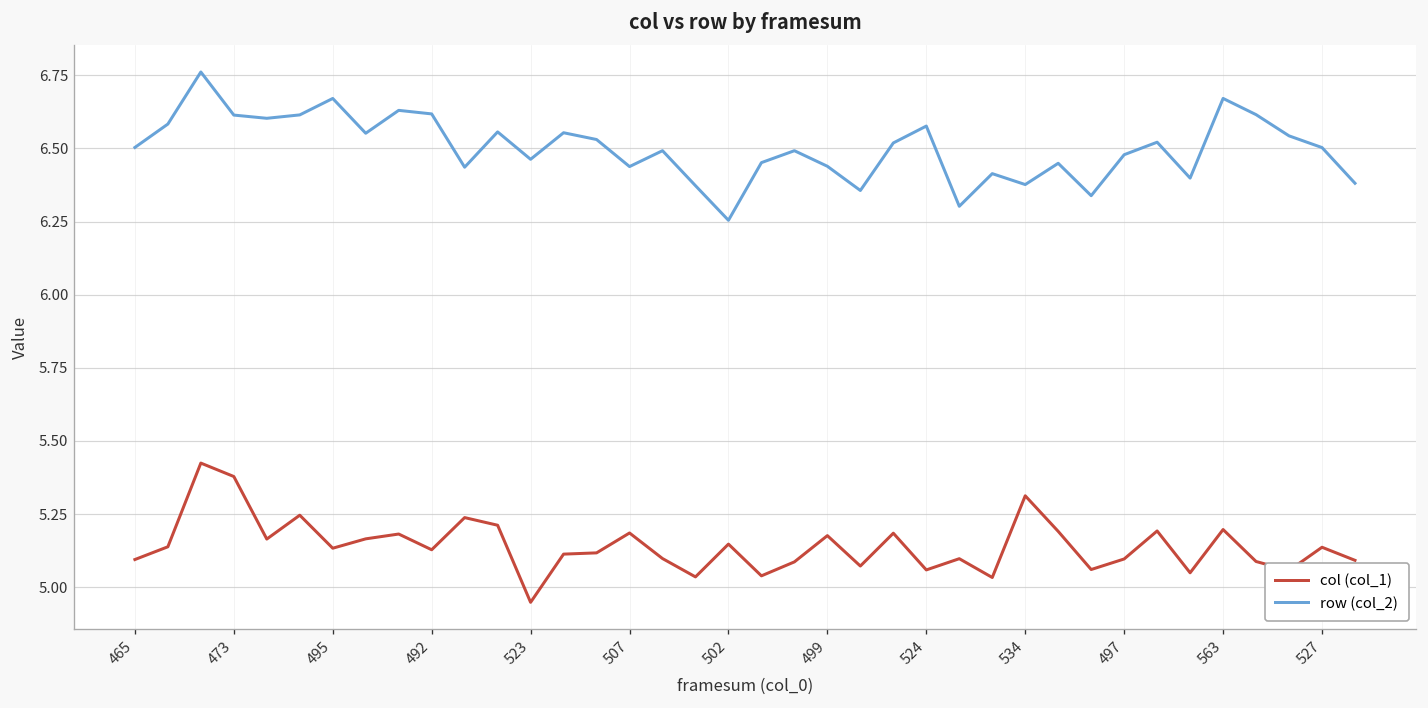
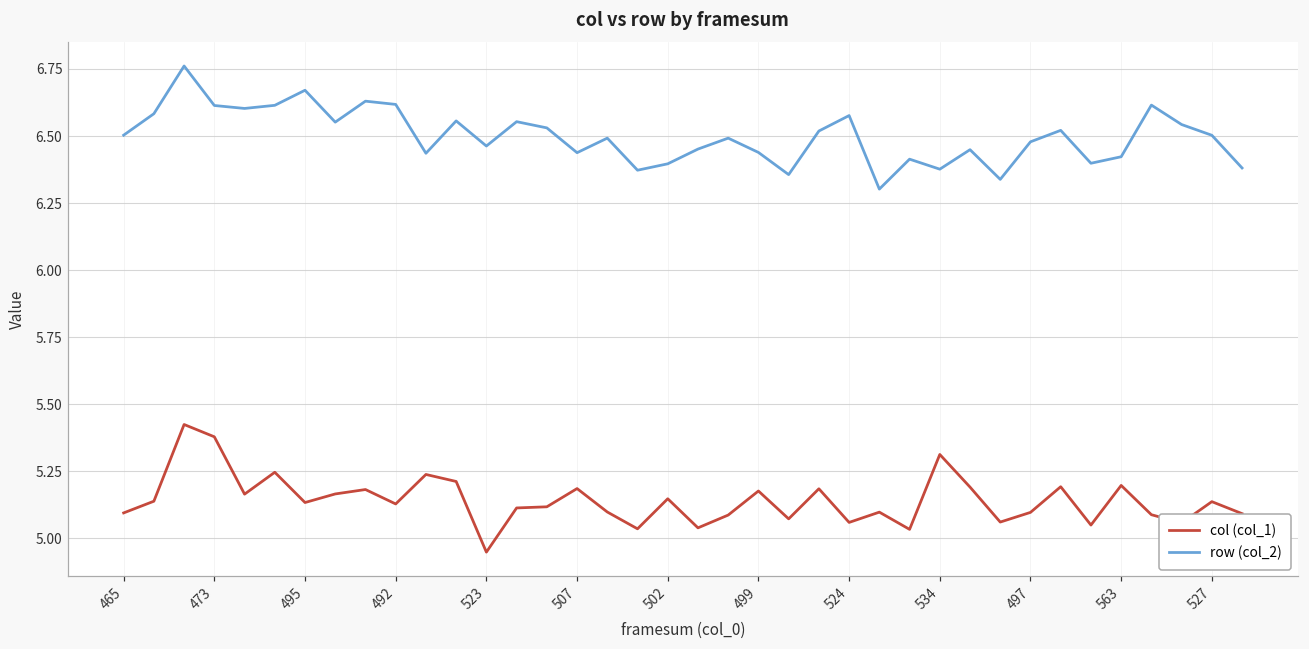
row (col_2), 502: 6.25 -> 6.40
row (col_2), 563: 6.67 -> 6.42
